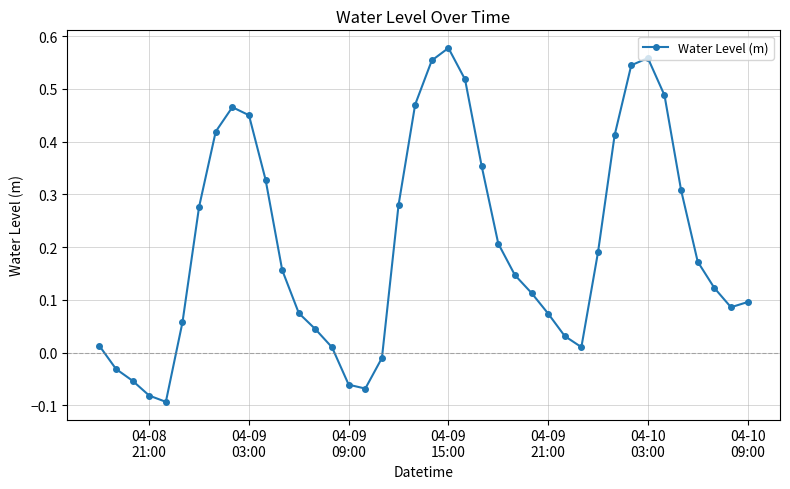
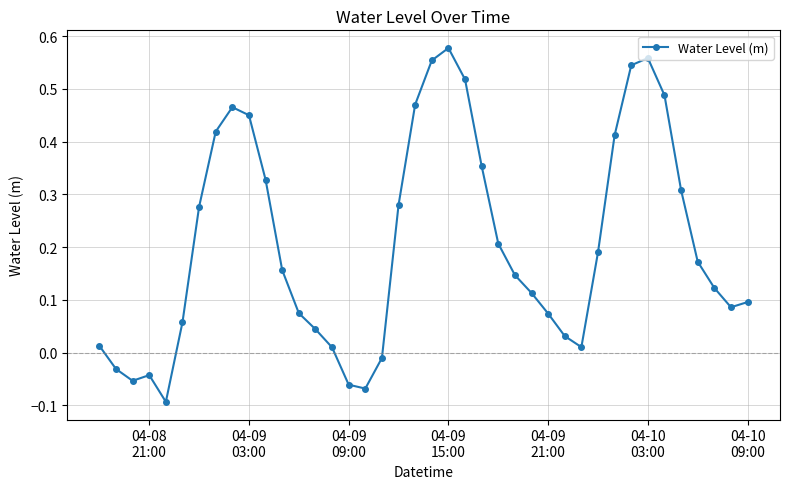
04-08 21:00: -0.08 -> -0.04
